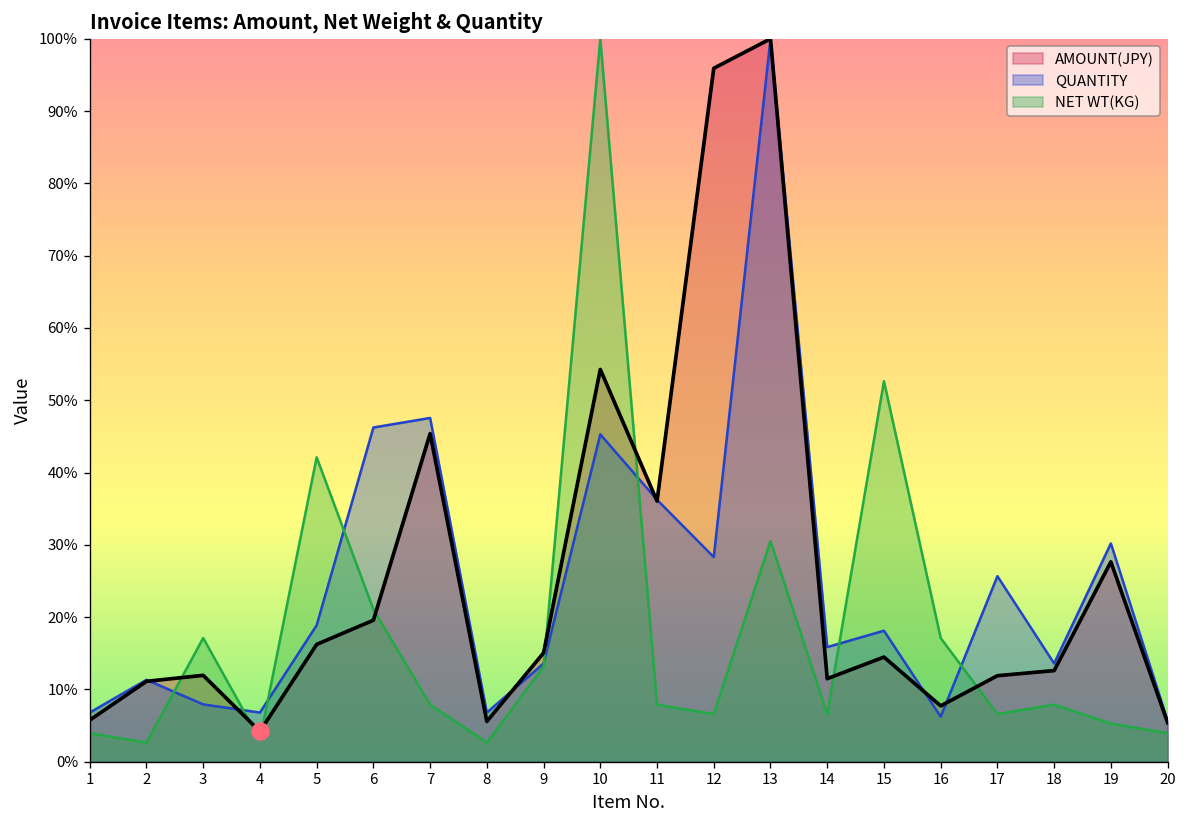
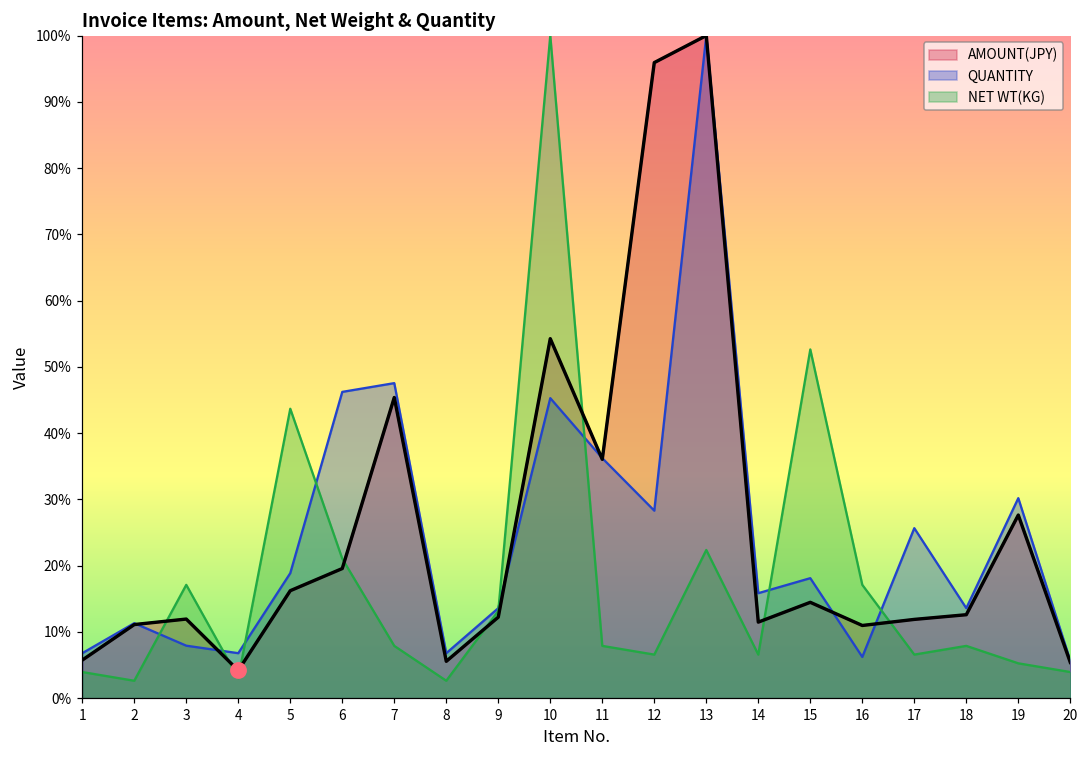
NET WT(KG), 5: 42% -> 44%
AMOUNT(JPY), 9: 15% -> 12%
NET WT(KG), 13: 31% -> 22%
AMOUNT(JPY), 16: 8% -> 11%
